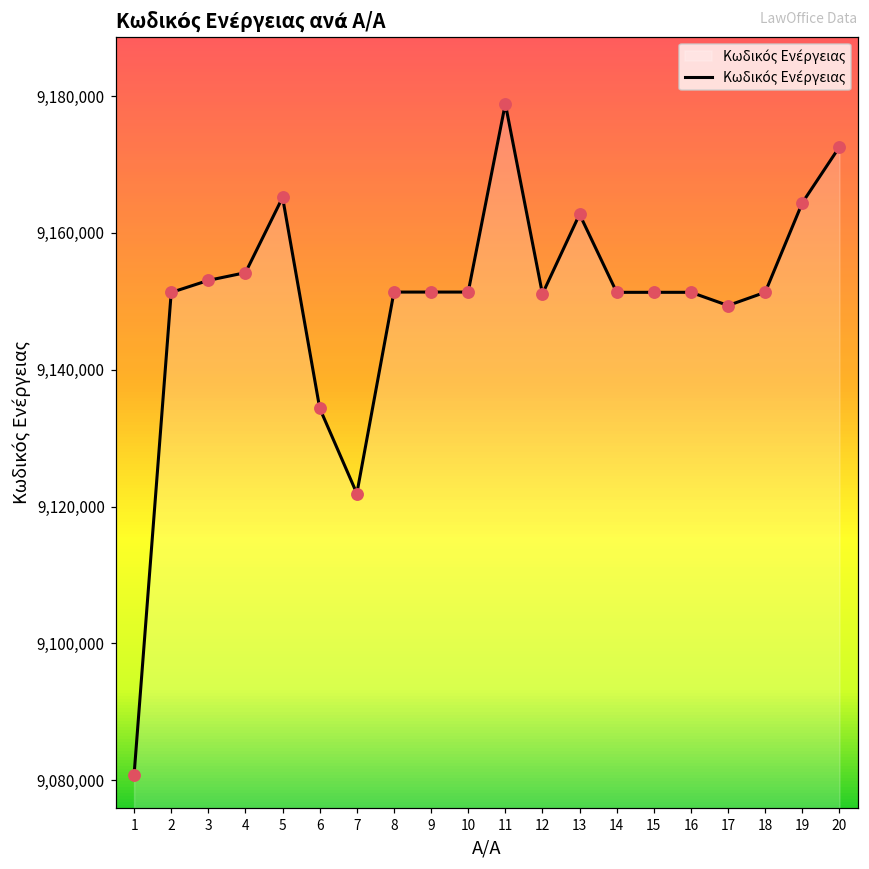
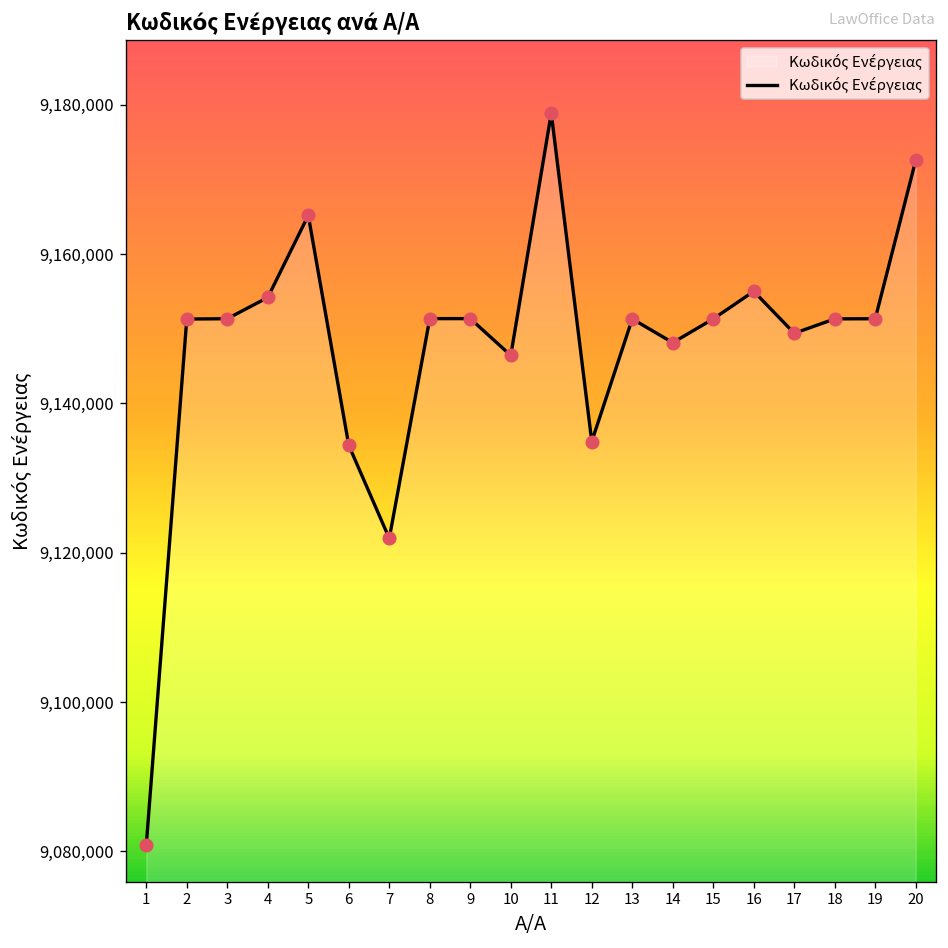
3: 9,153,000 -> 9,151,000
10: 9,151,000 -> 9,146,000
12: 9,151,000 -> 9,135,000
13: 9,163,000 -> 9,151,000
14: 9,151,000 -> 9,148,000
16: 9,151,000 -> 9,155,000
19: 9,164,000 -> 9,151,000
